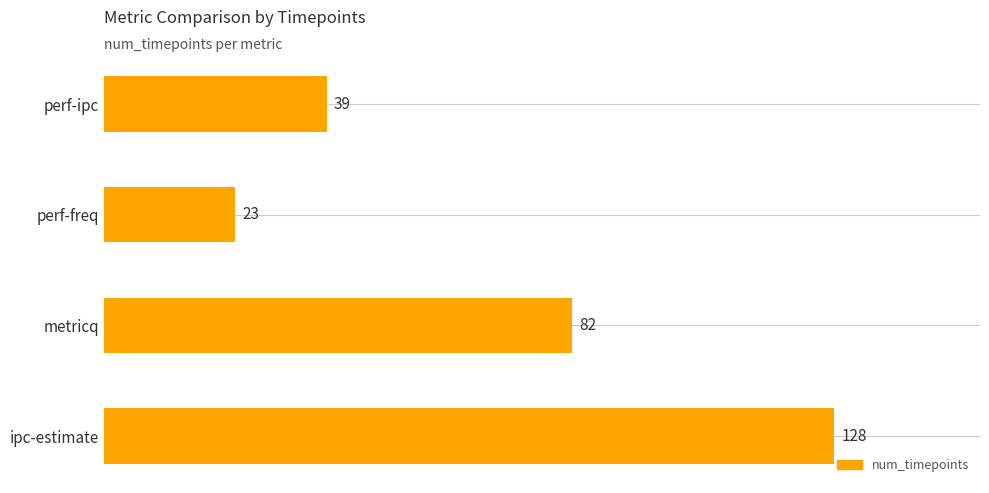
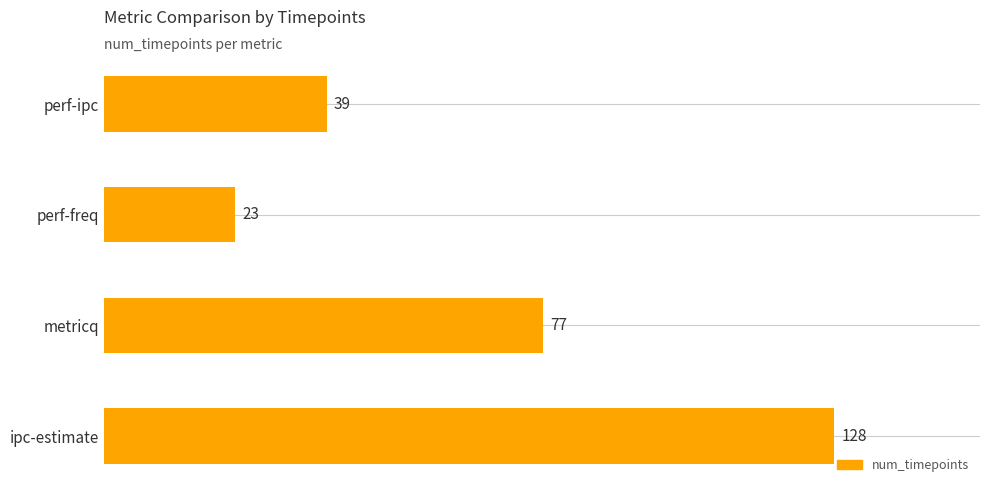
metricq: 82 -> 77
